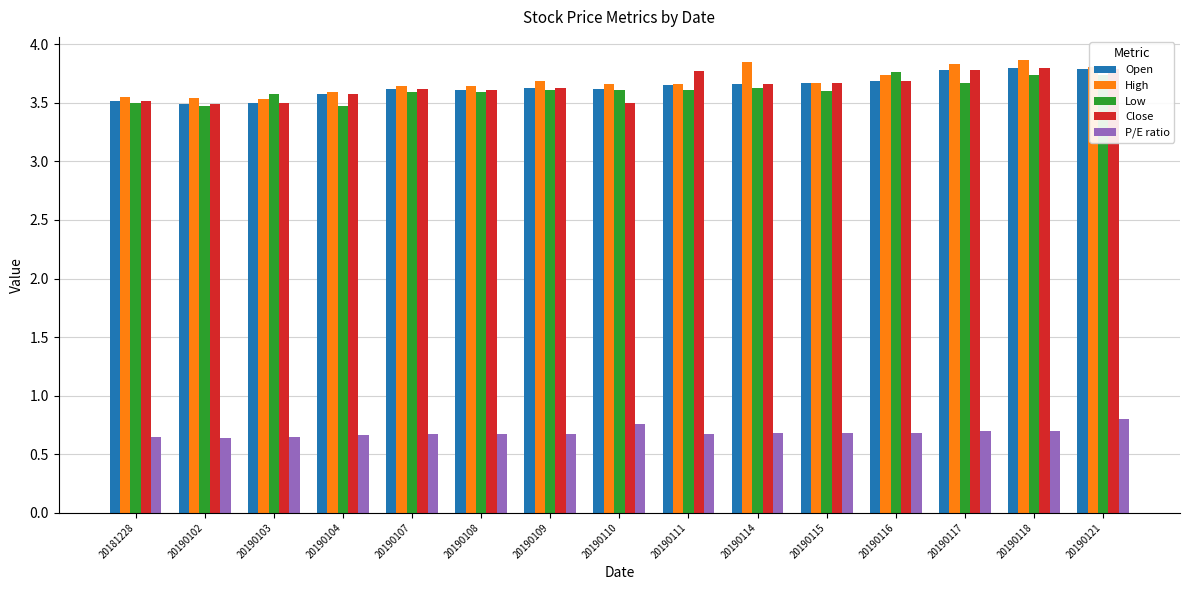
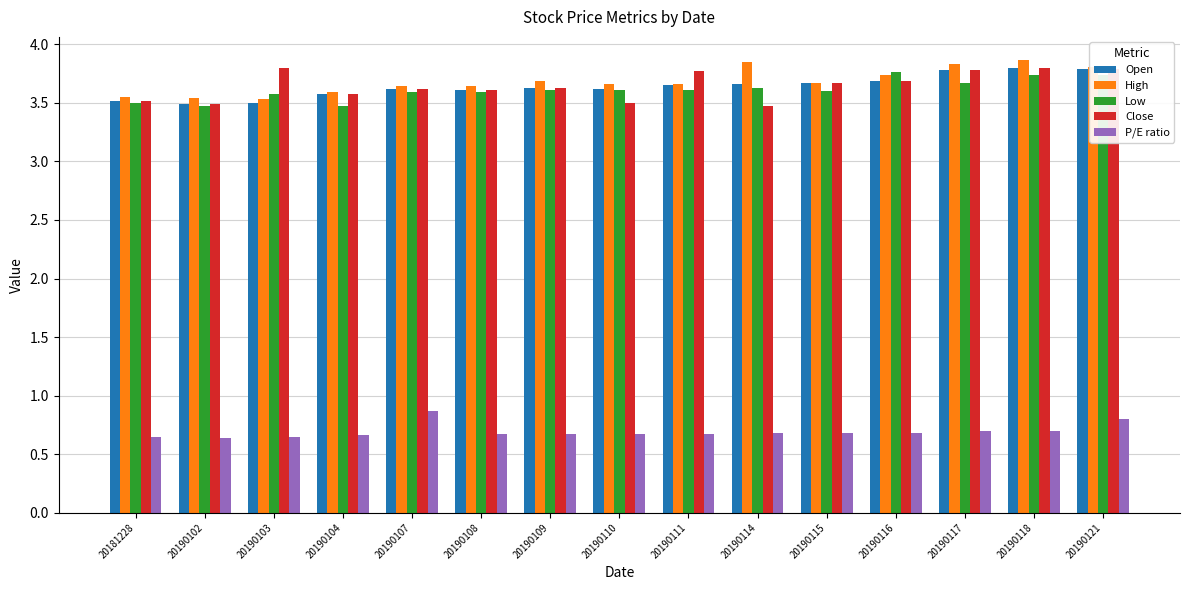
Close, 20190103: 3.5 -> 3.8
P/E ratio, 20190107: 0.67 -> 0.87
P/E ratio, 20190110: 0.76 -> 0.67
Close, 20190114: 3.66 -> 3.47
